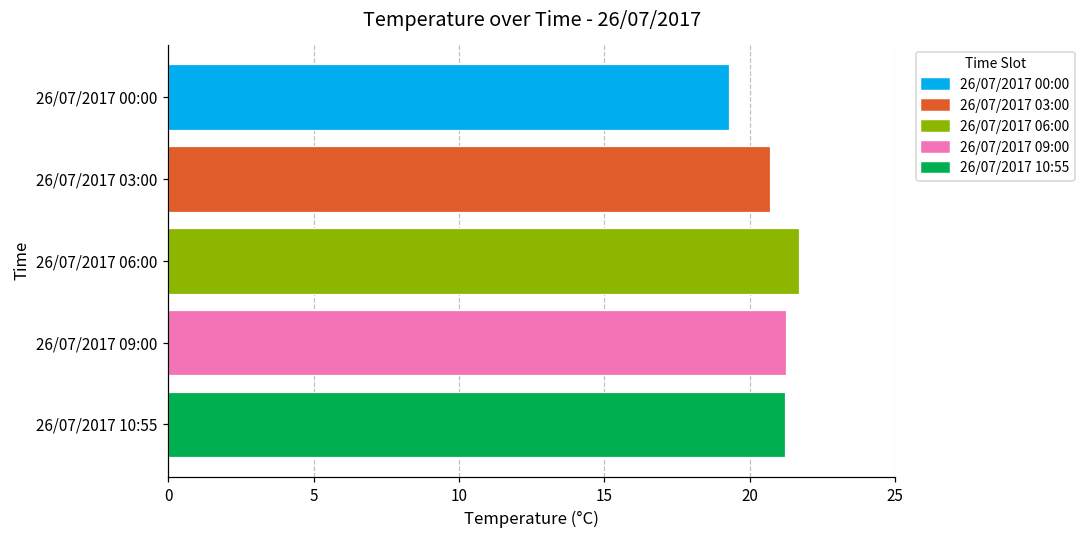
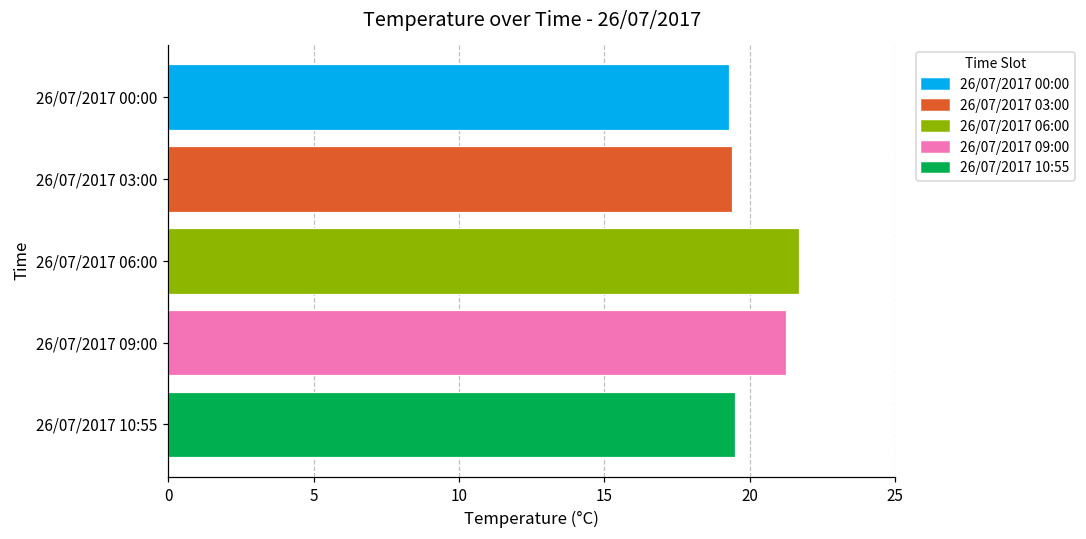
26/07/2017 03:00: 20.7 -> 19.4
26/07/2017 10:55: 21.2 -> 19.5
